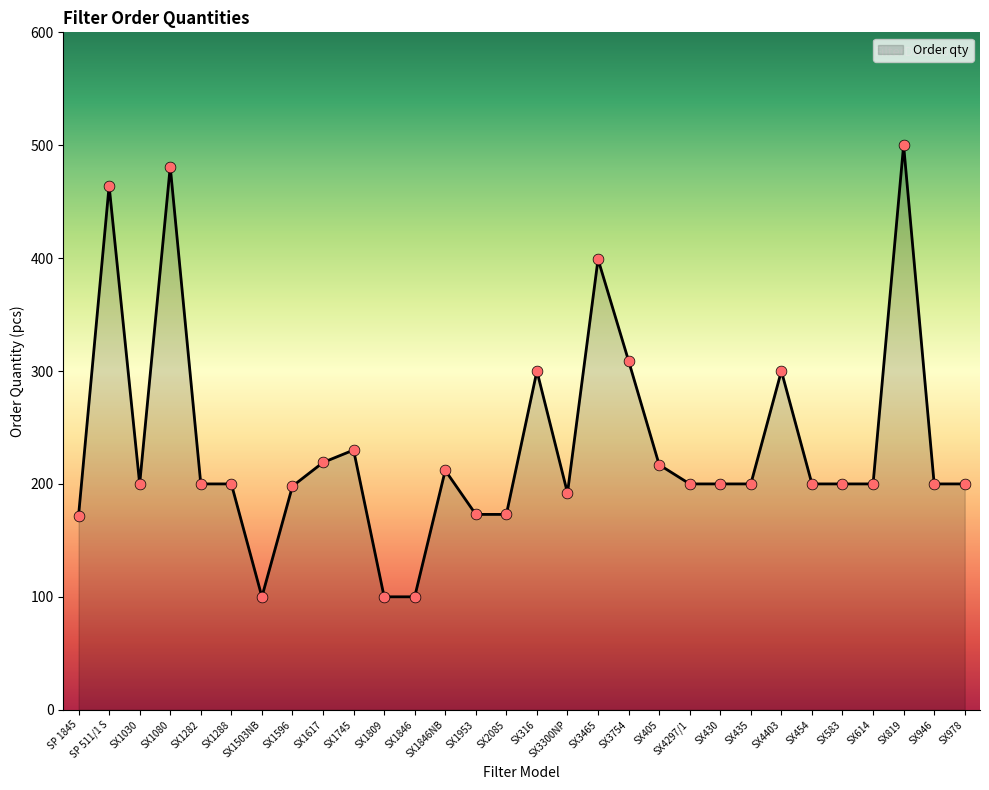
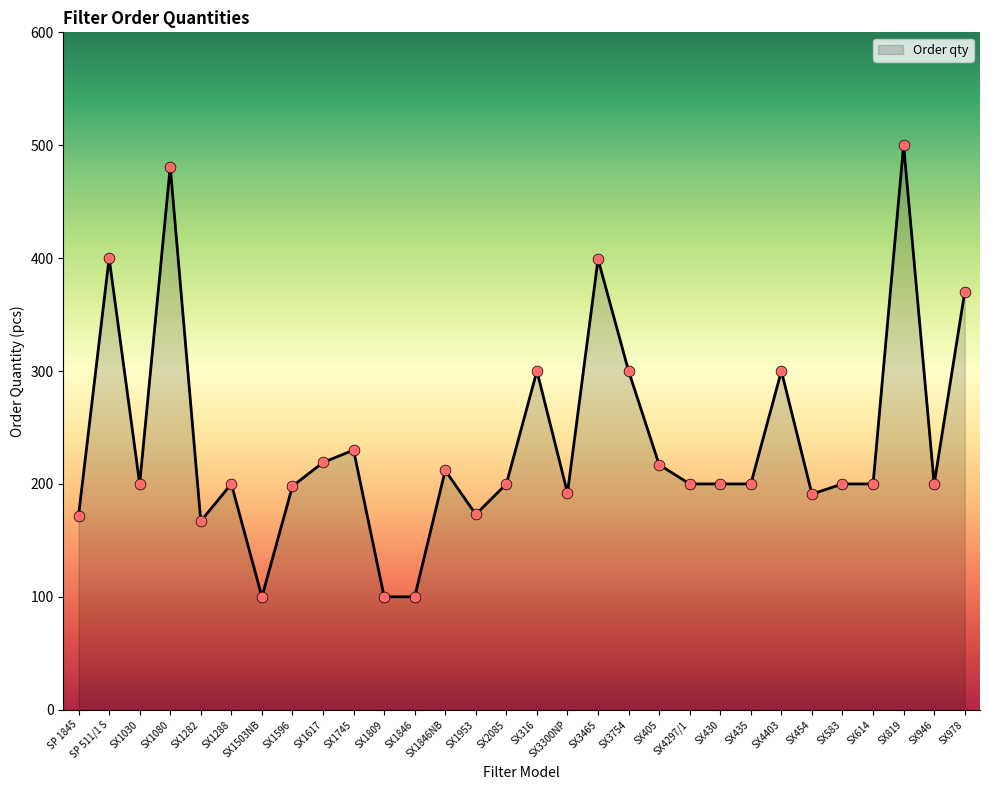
SP 511/1 S: 464 -> 400
SX1282: 200 -> 167
SX2085: 173 -> 200
SX3754: 309 -> 300
SX454: 200 -> 191
SX978: 200 -> 370
